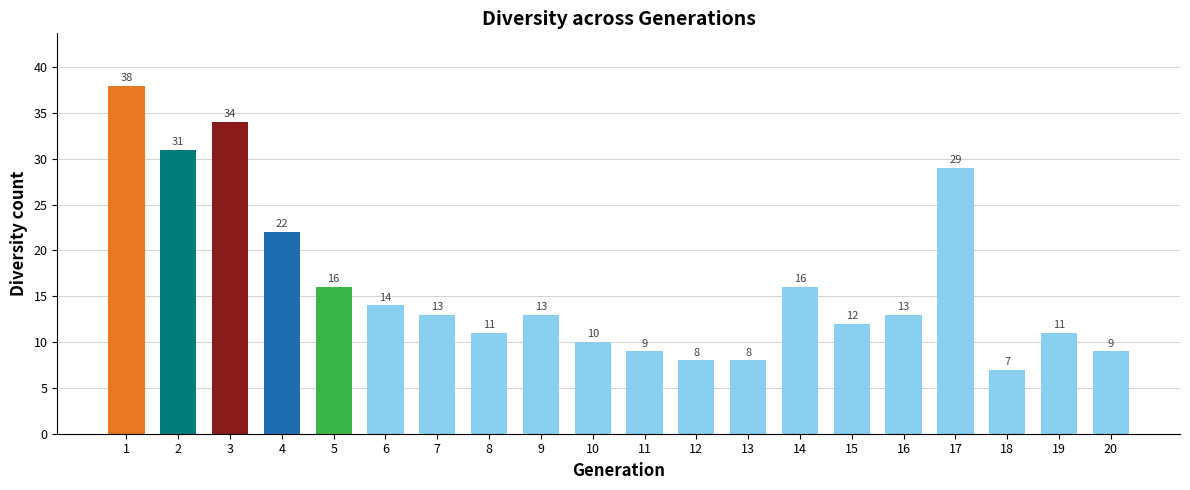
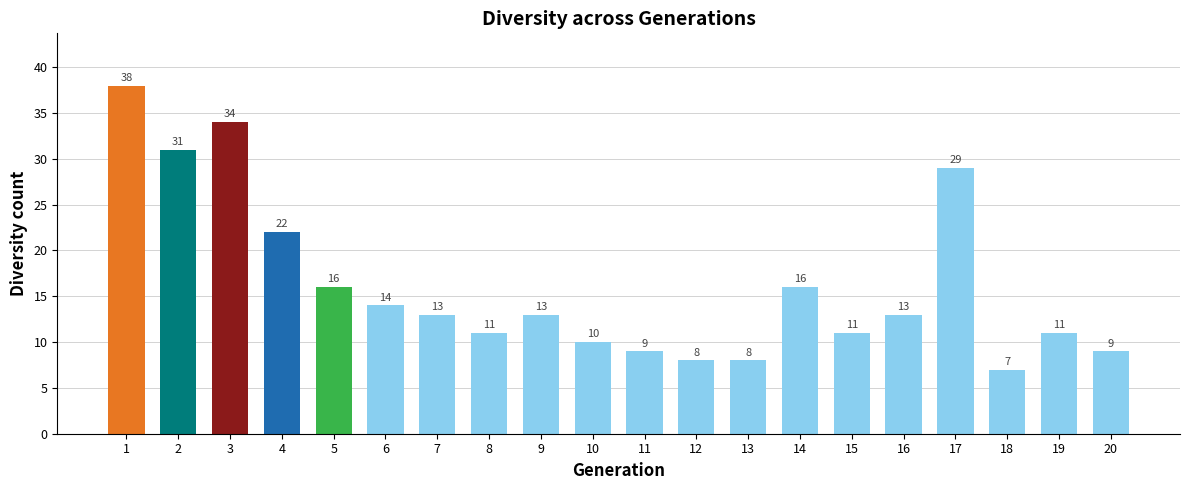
15: 12 -> 11
